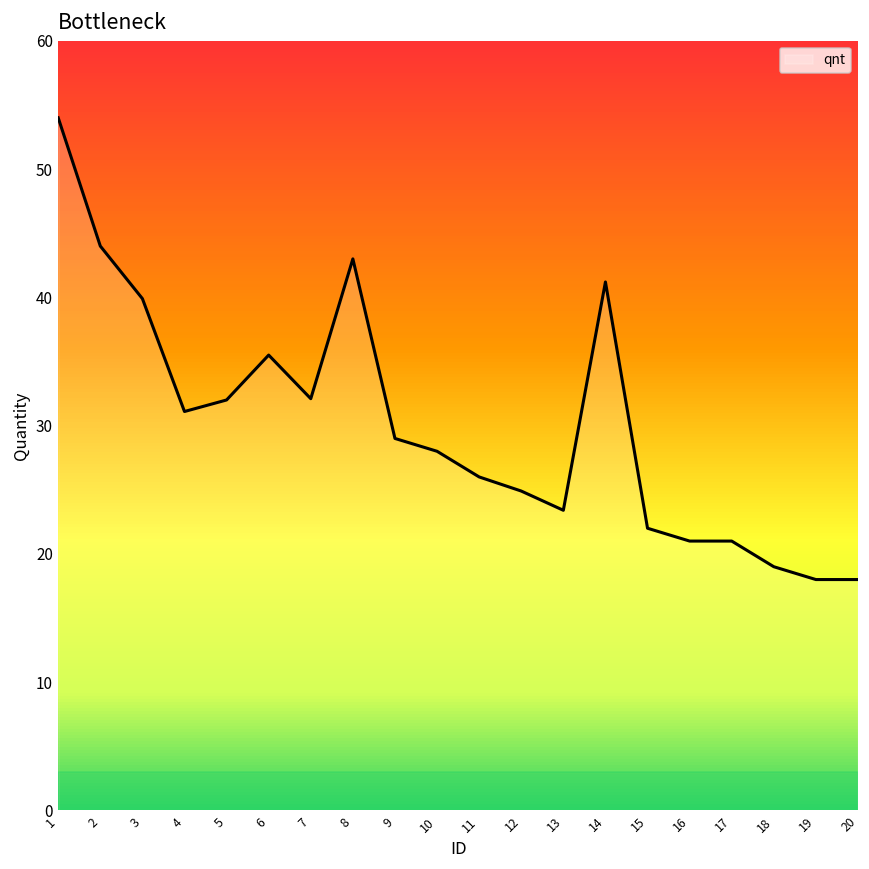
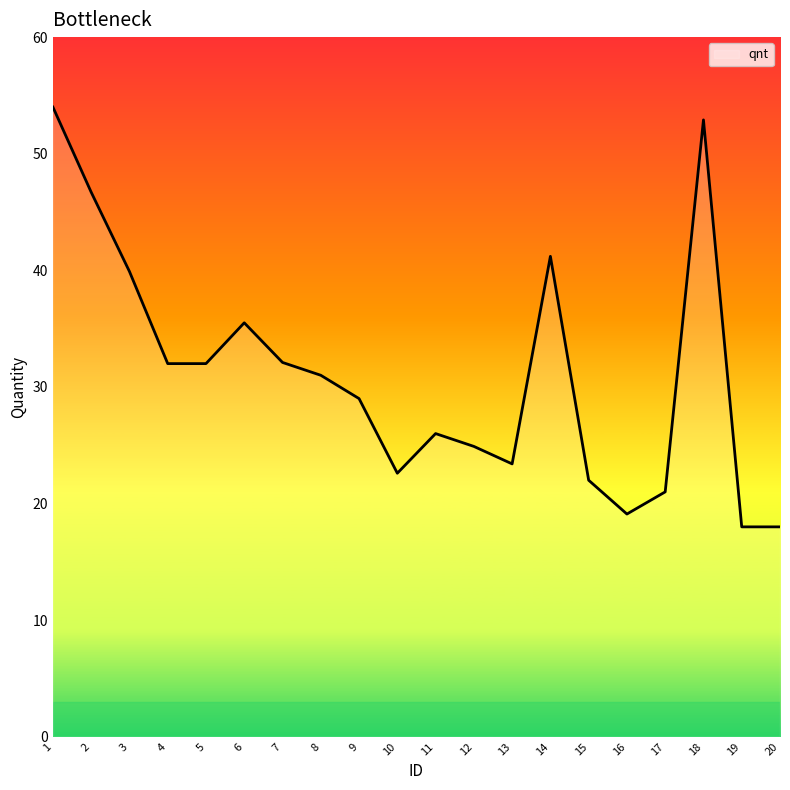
2: 44.0 -> 46.7
4: 31.1 -> 32.0
8: 43 -> 31
10: 28.0 -> 22.6
16: 21.0 -> 19.1
18: 19.0 -> 52.9
